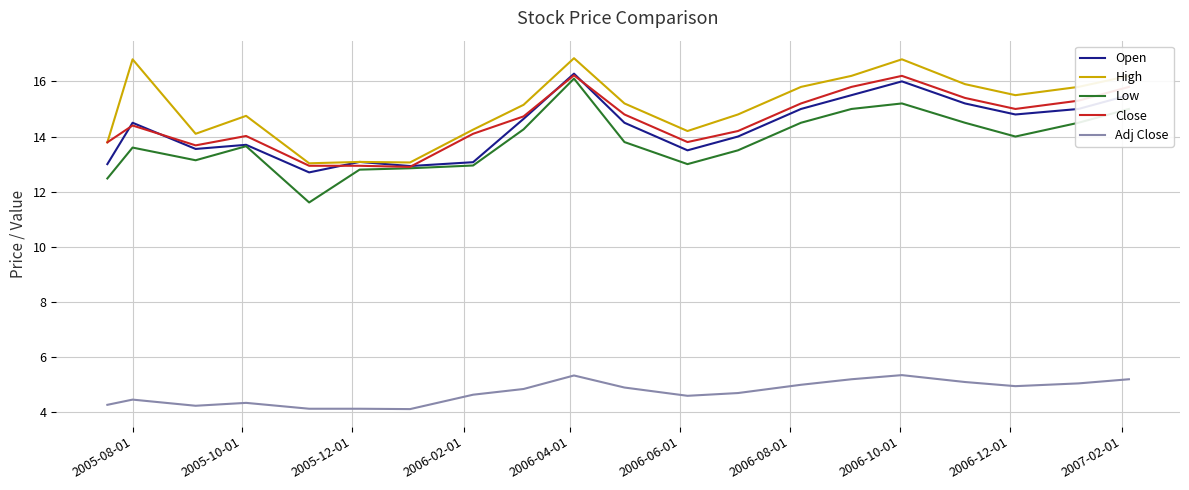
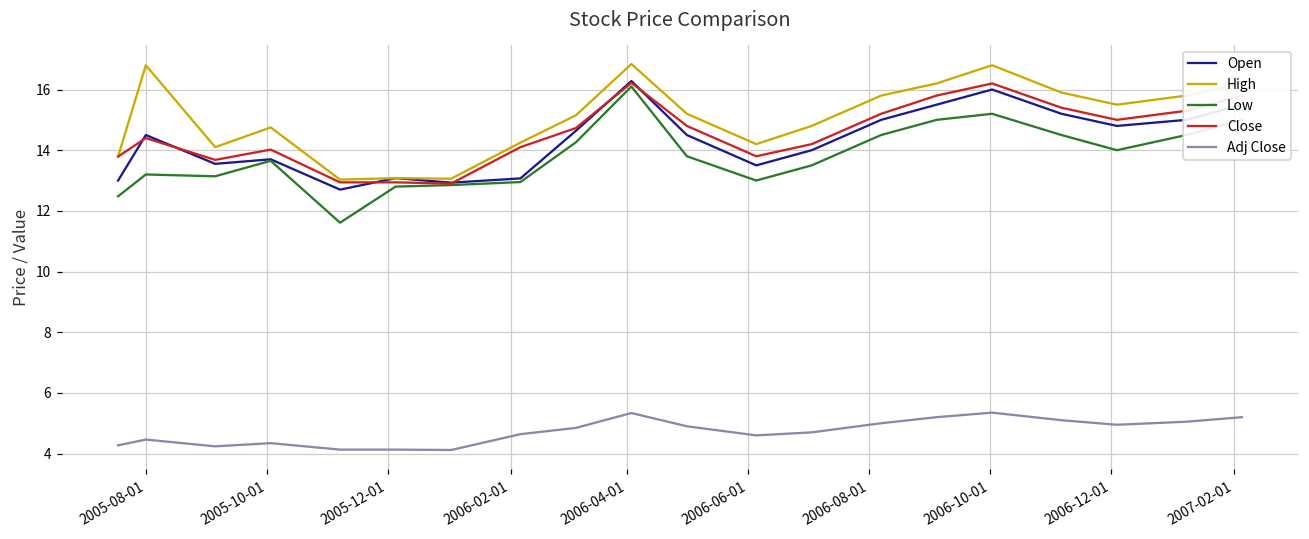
Low, 2005-08-01: 13.6 -> 13.2
